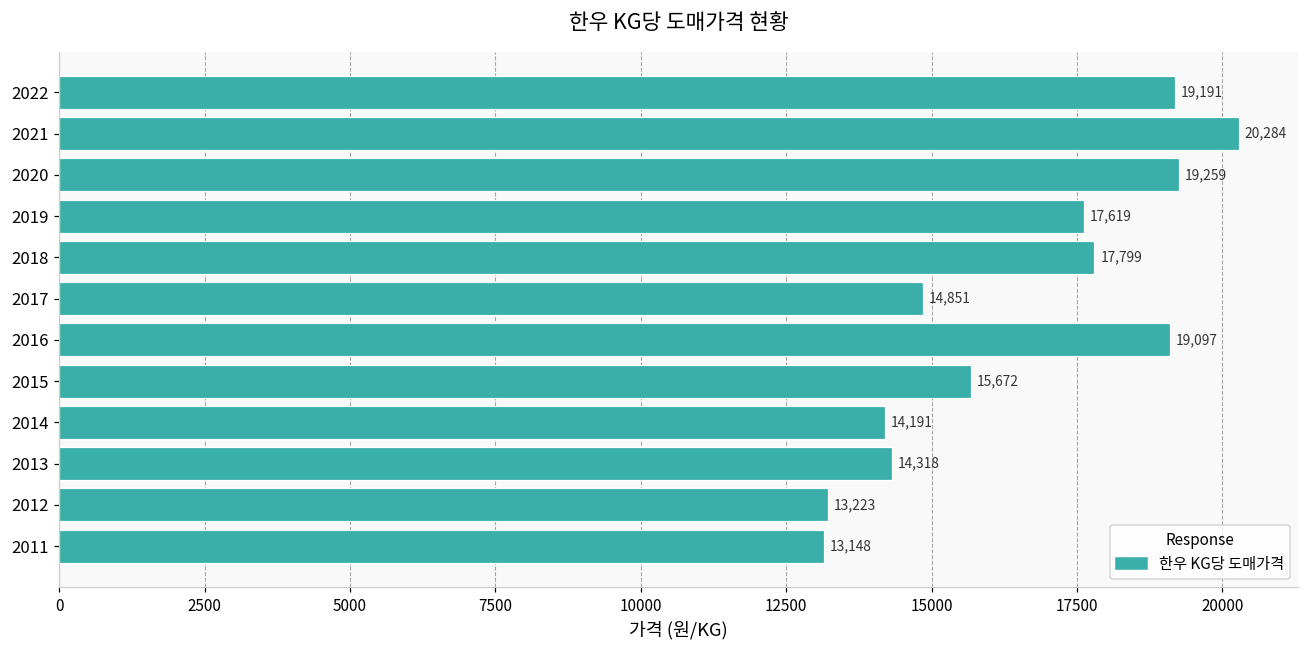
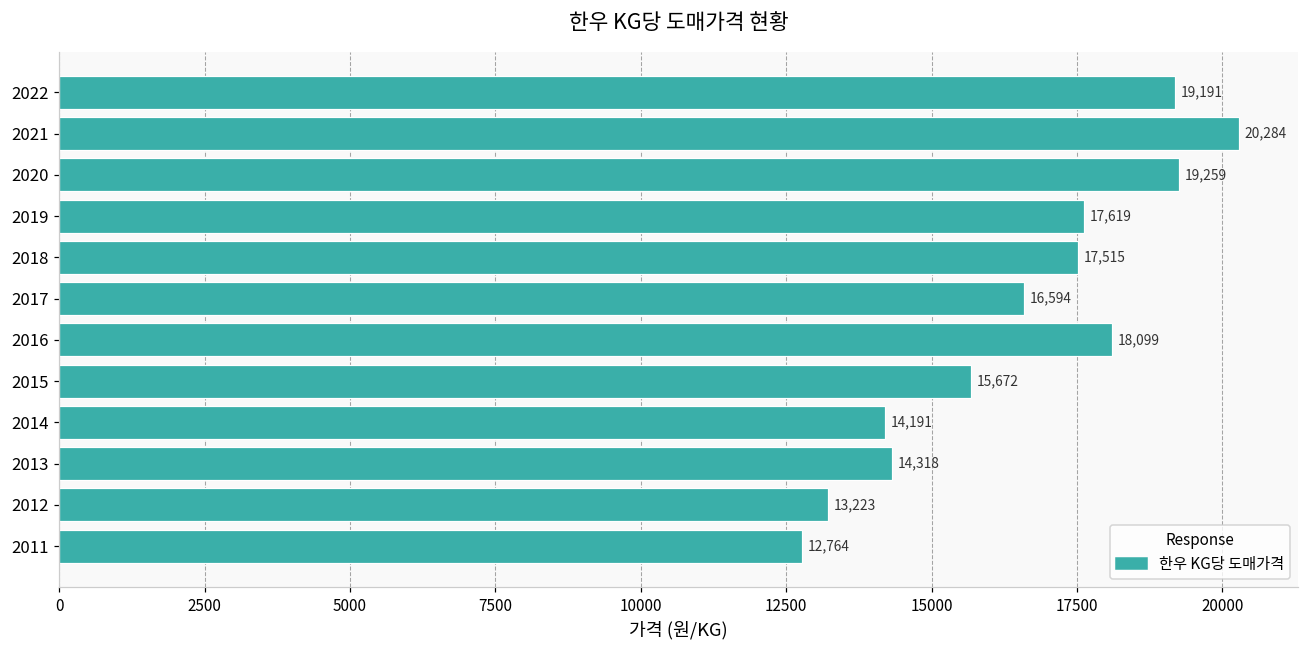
2018: 17,799 -> 17,515
2017: 14,851 -> 16,594
2016: 19,097 -> 18,099
2011: 13,148 -> 12,764
